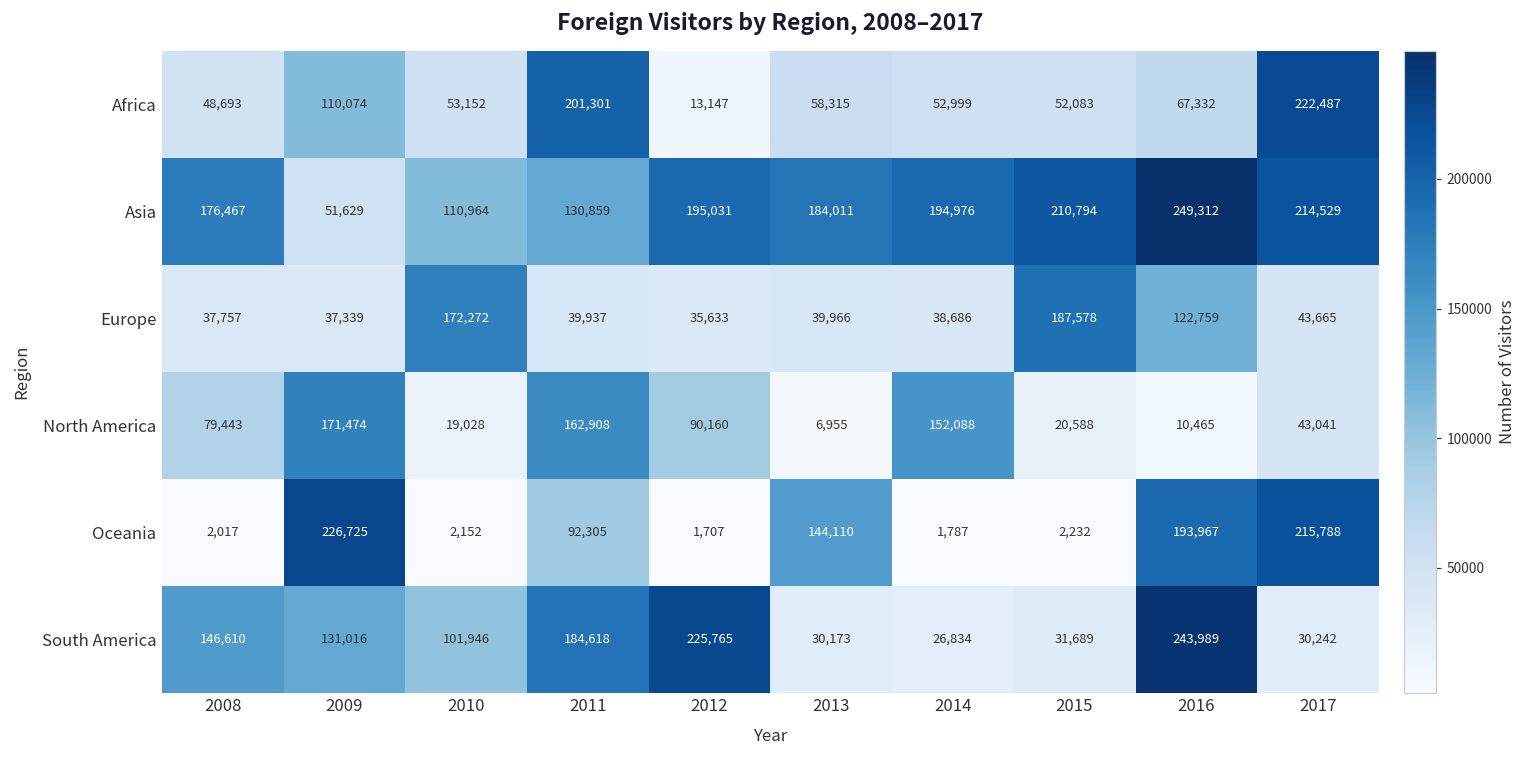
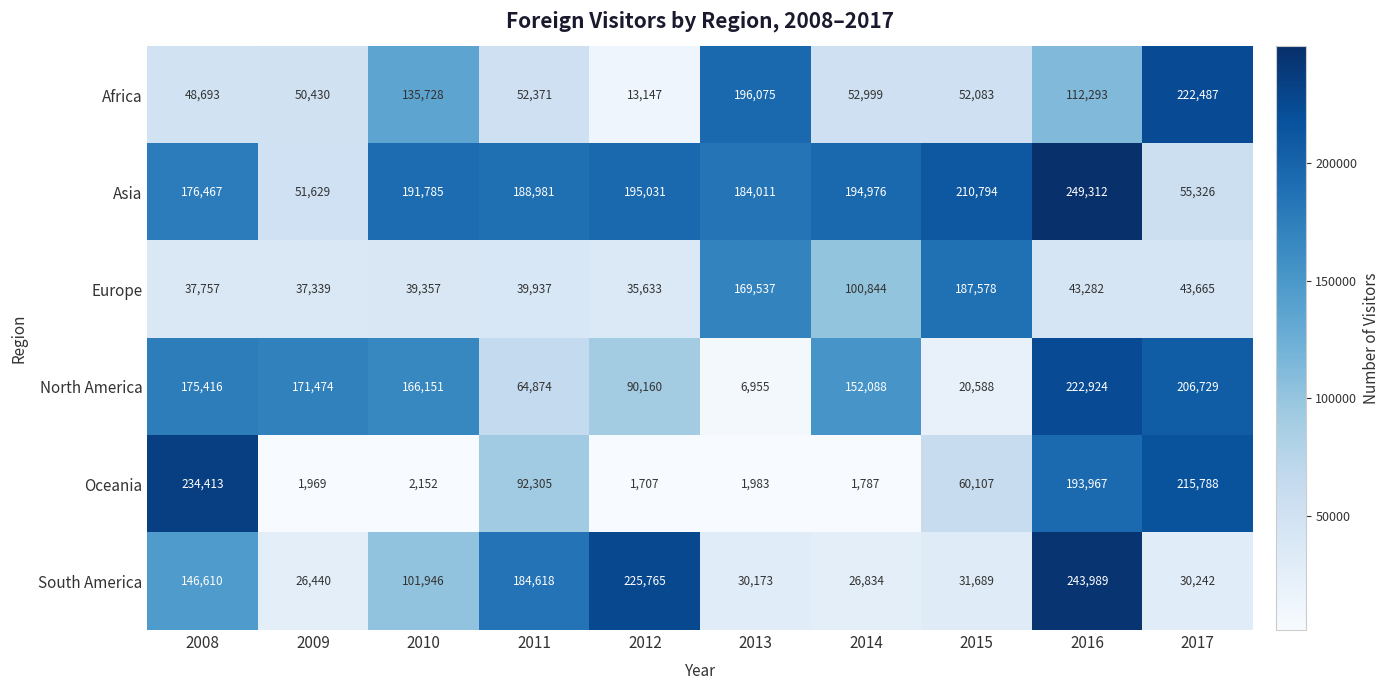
Africa, 2009: 110,074 -> 50,430
Africa, 2010: 53,152 -> 135,728
Africa, 2011: 201,301 -> 52,371
Africa, 2013: 58,315 -> 196,075
Africa, 2016: 67,332 -> 112,293
Asia, 2010: 110,964 -> 191,785
Asia, 2011: 130,859 -> 188,981
Asia, 2017: 214,529 -> 55,326
Europe, 2010: 172,272 -> 39,357
Europe, 2013: 39,966 -> 169,537
Europe, 2014: 38,686 -> 100,844
Europe, 2016: 122,759 -> 43,282
North America, 2008: 79,443 -> 175,416
North America, 2010: 19,028 -> 166,151
North America, 2011: 162,908 -> 64,874
North America, 2016: 10,465 -> 222,924
North America, 2017: 43,041 -> 206,729
Oceania, 2008: 2,017 -> 234,413
Oceania, 2009: 226,725 -> 1,969
Oceania, 2013: 144,110 -> 1,983
Oceania, 2015: 2,232 -> 60,107
South America, 2009: 131,016 -> 26,440
